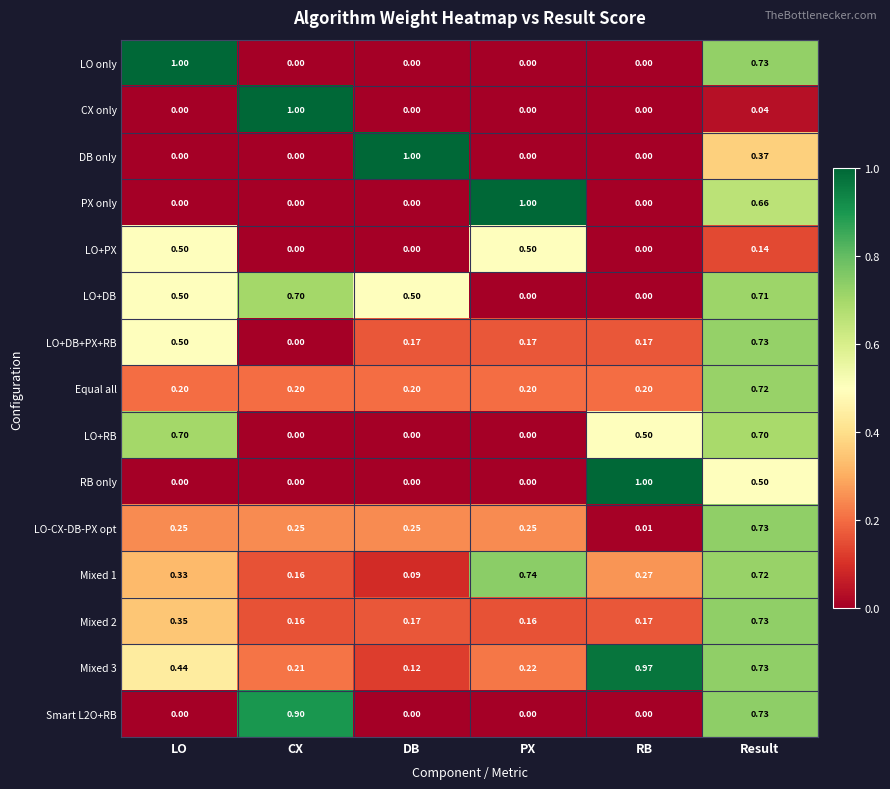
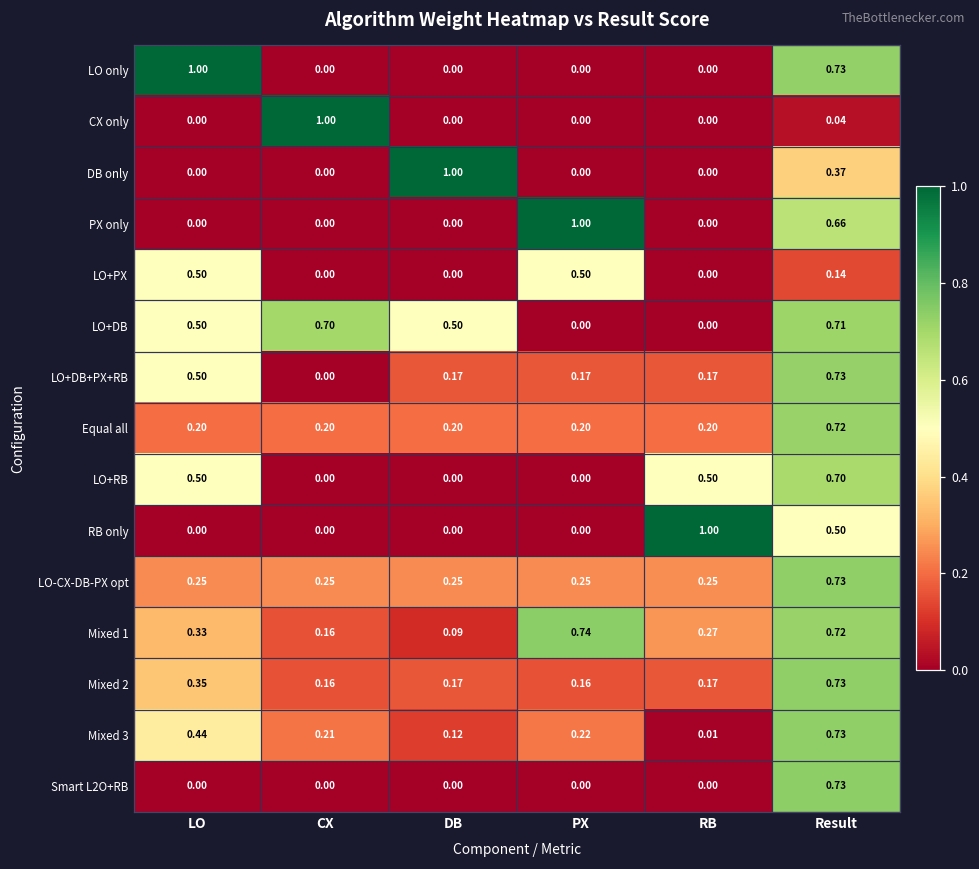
LO+RB, LO: 0.70 -> 0.50
LO-CX-DB-PX opt, RB: 0.01 -> 0.25
Mixed 3, RB: 0.97 -> 0.01
Smart L2O+RB, CX: 0.90 -> 0.00
